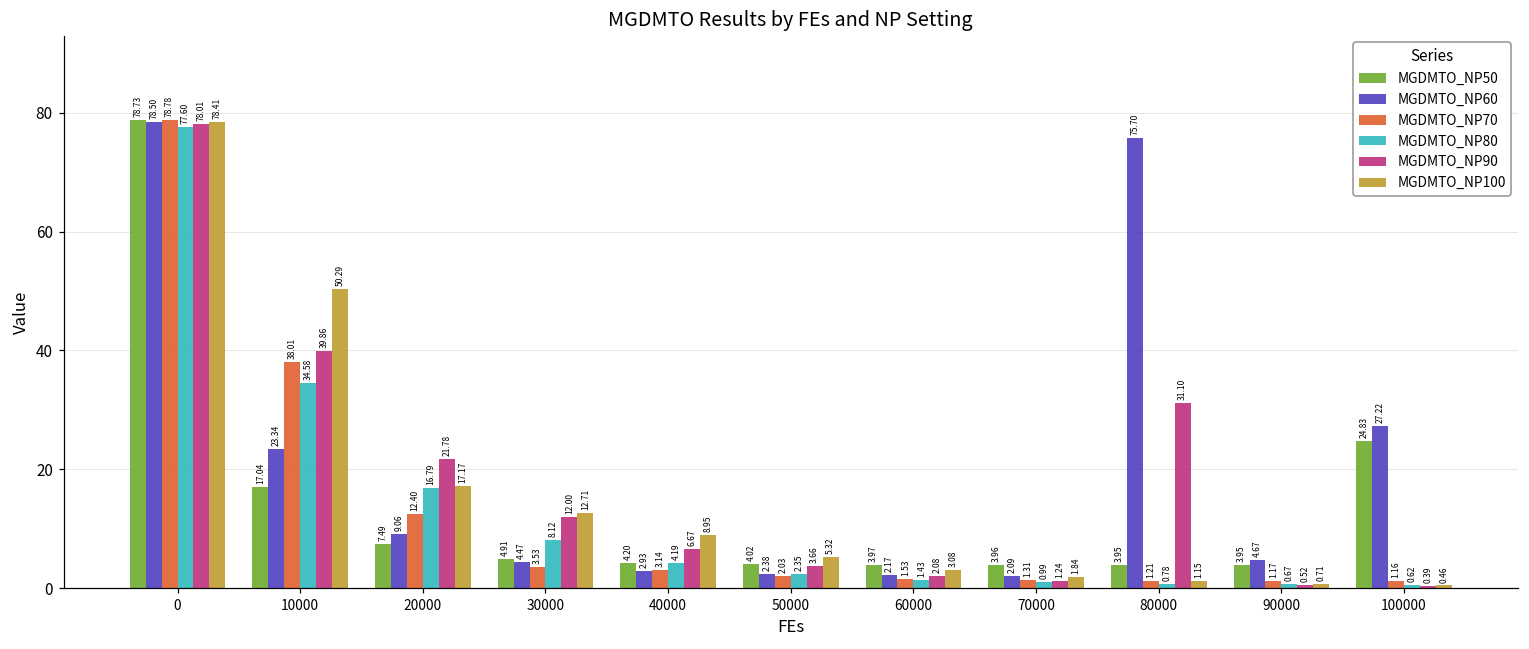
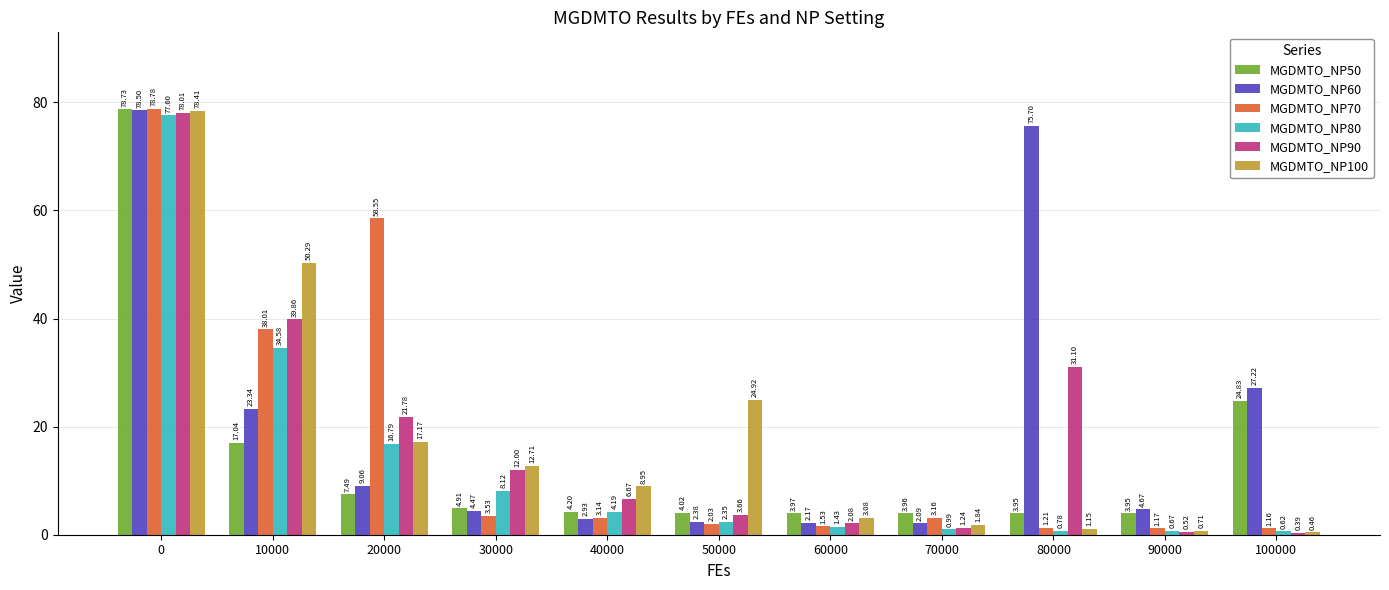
MGDMTO_NP70, 20000: 12.40 -> 58.55
MGDMTO_NP100, 50000: 5.32 -> 24.92
MGDMTO_NP70, 70000: 1.31 -> 3.16
